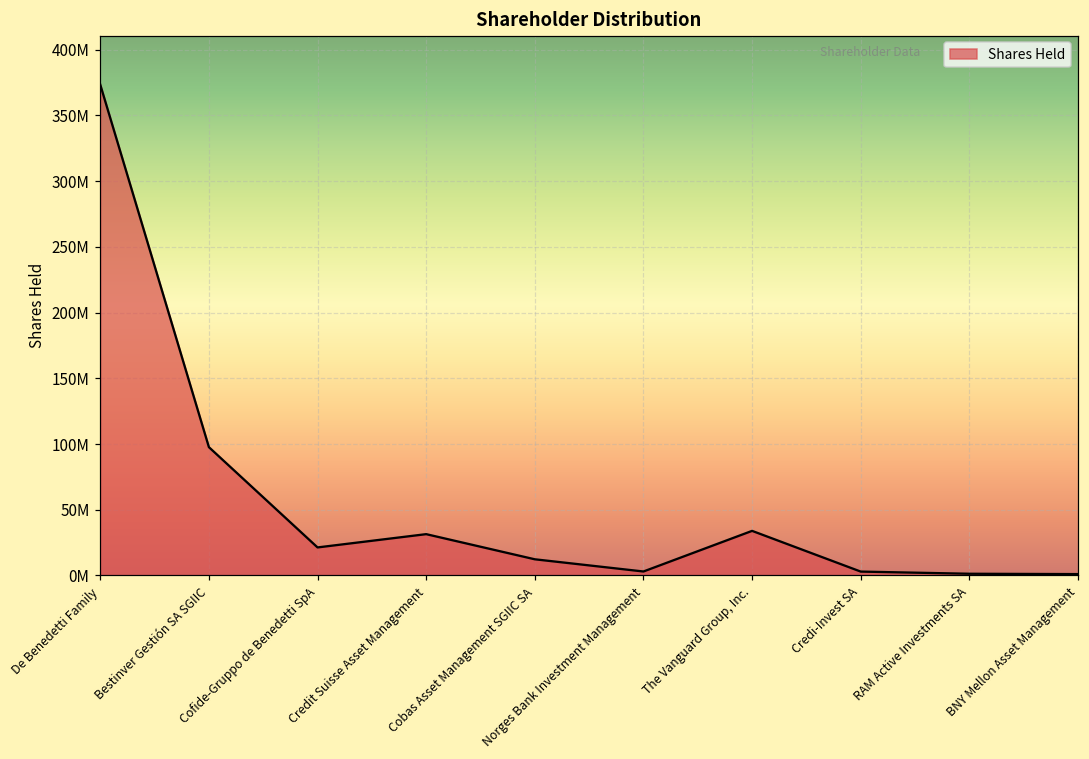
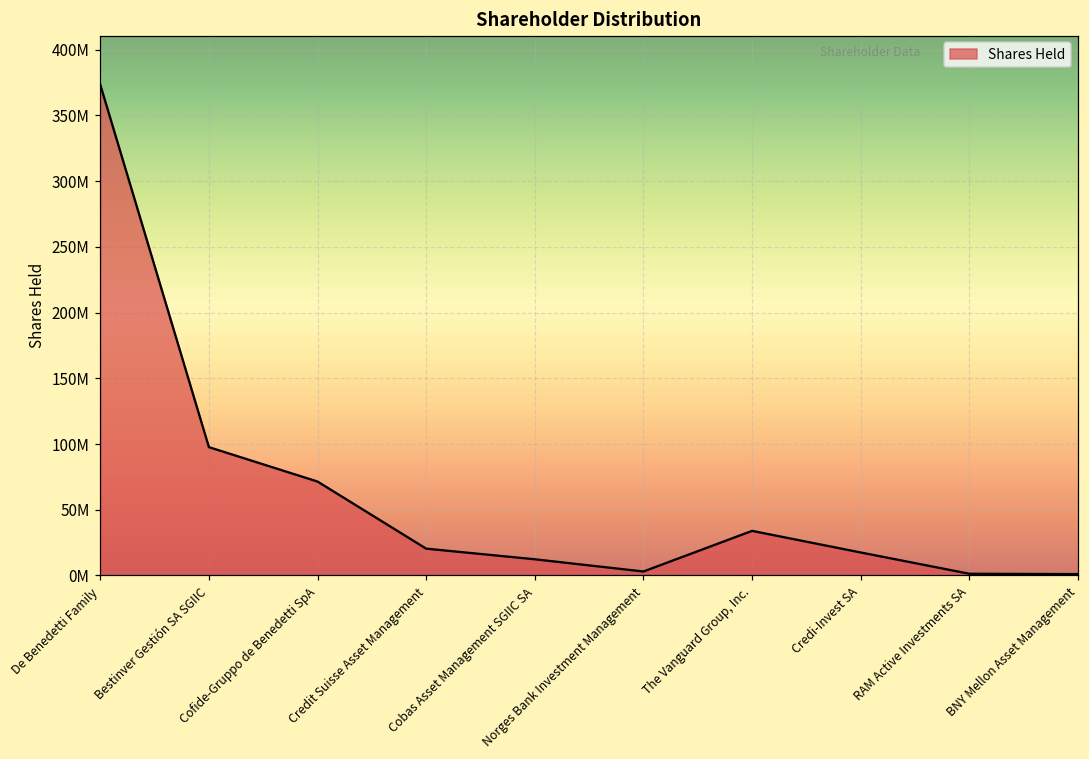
Cofide-Gruppo de Benedetti SpA: 21000000 -> 71000000
Credit Suisse Asset Management: 31000000 -> 20000000
Credi-Invest SA: 3000000 -> 17000000
